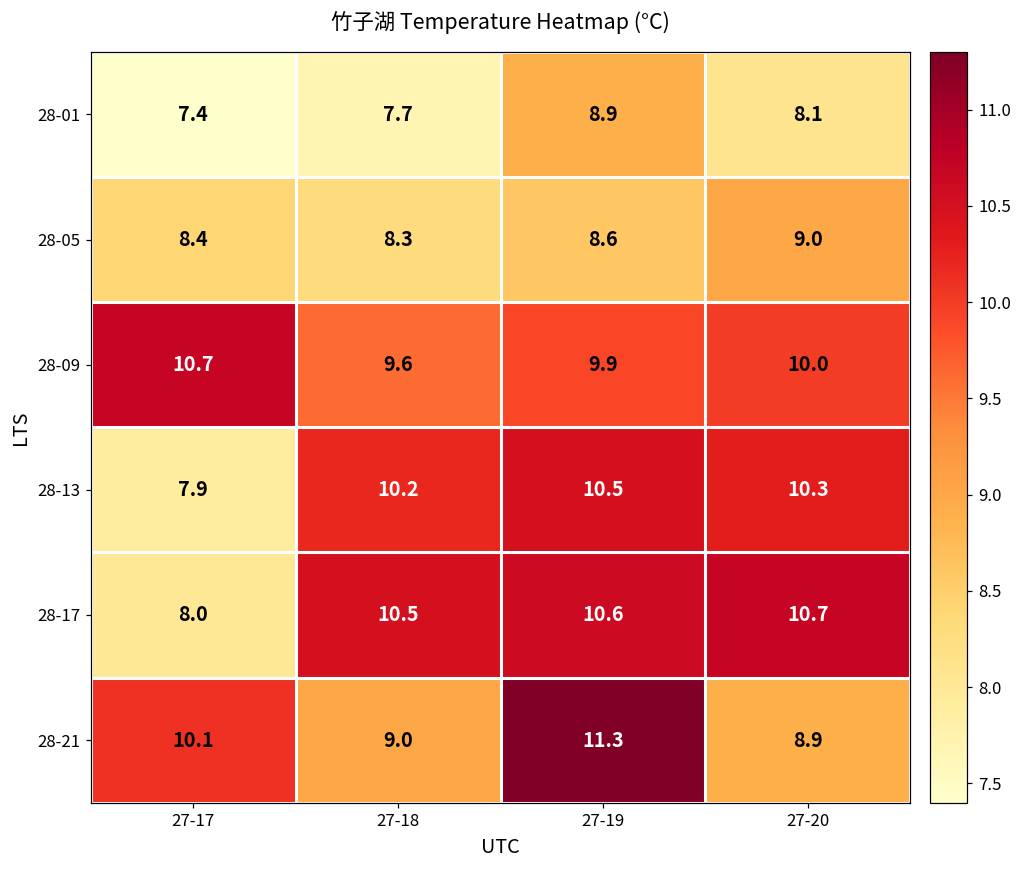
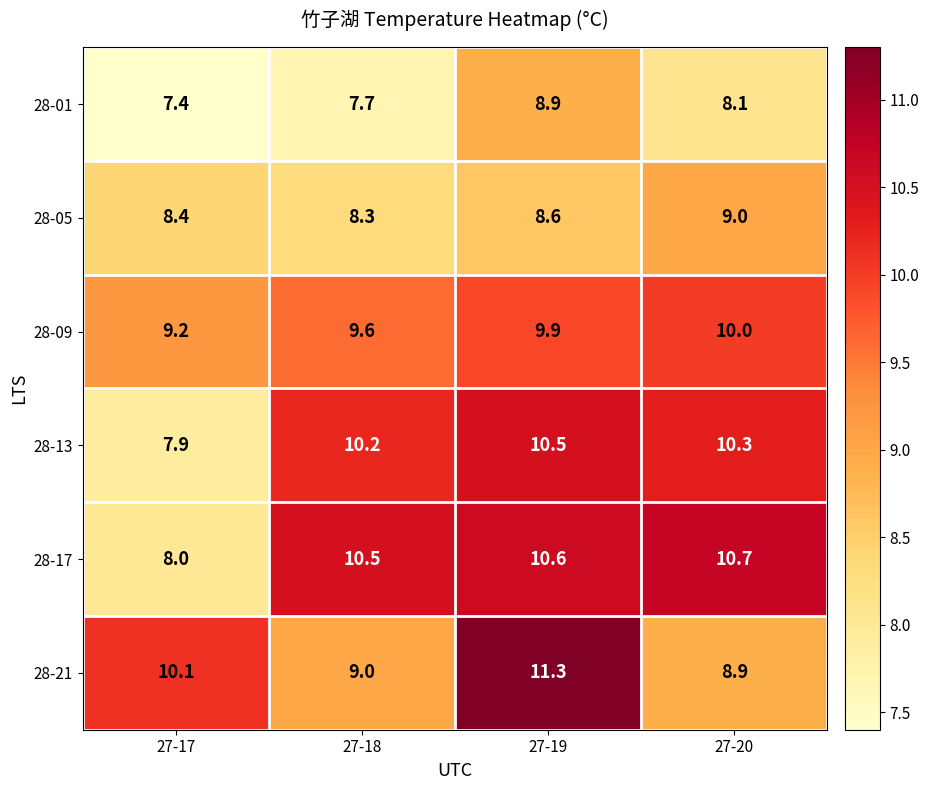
28-09, 27-17: 10.7 -> 9.2
